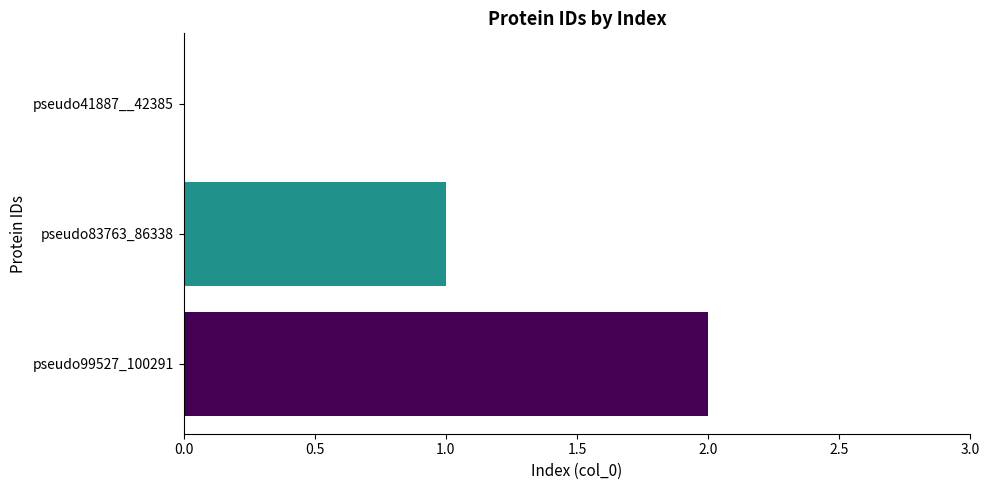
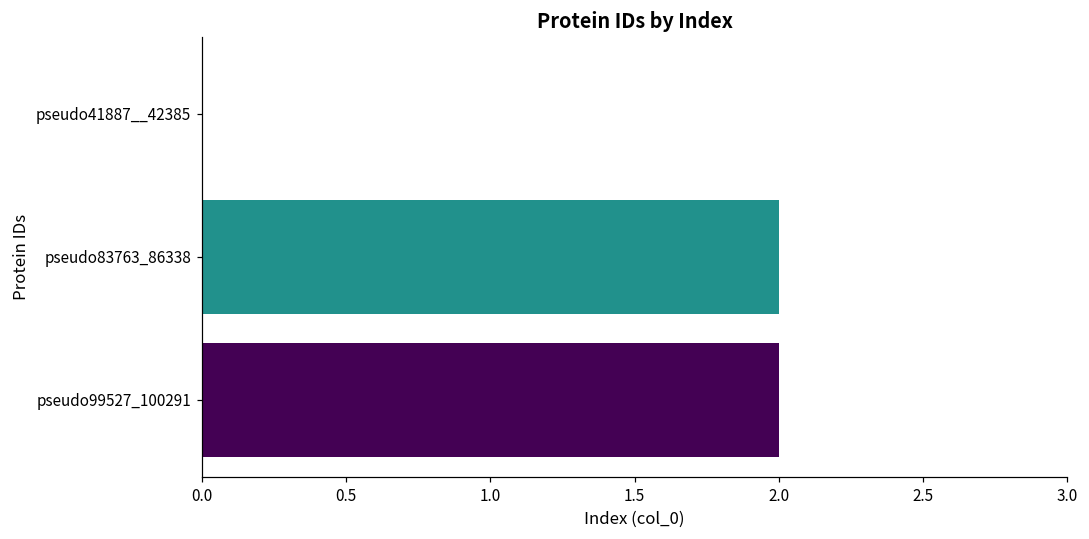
pseudo83763_86338: 1 -> 2
